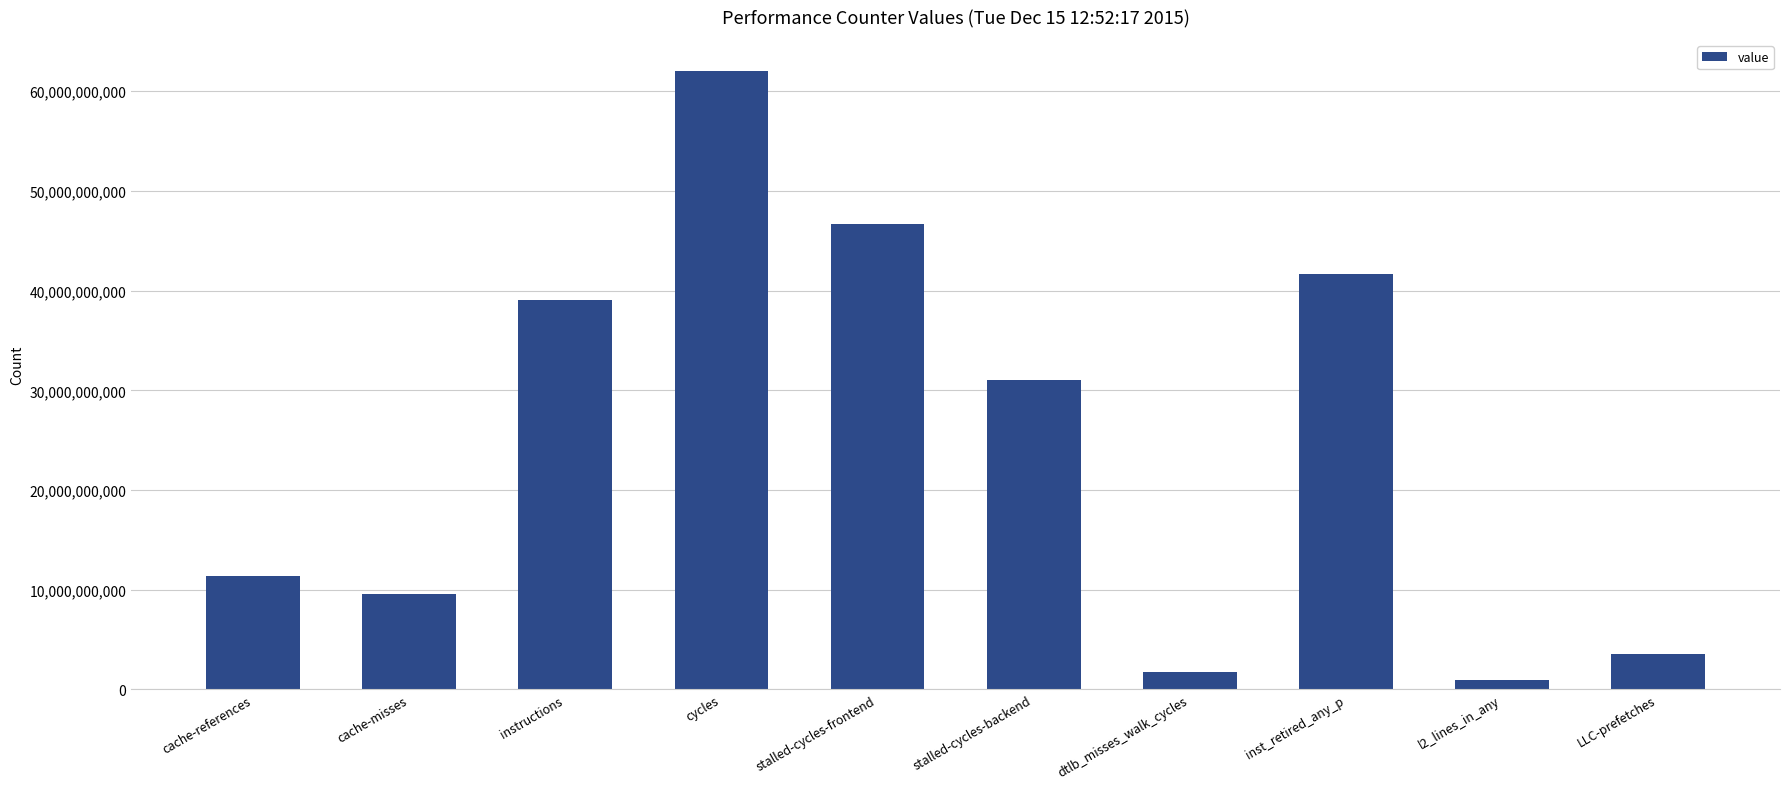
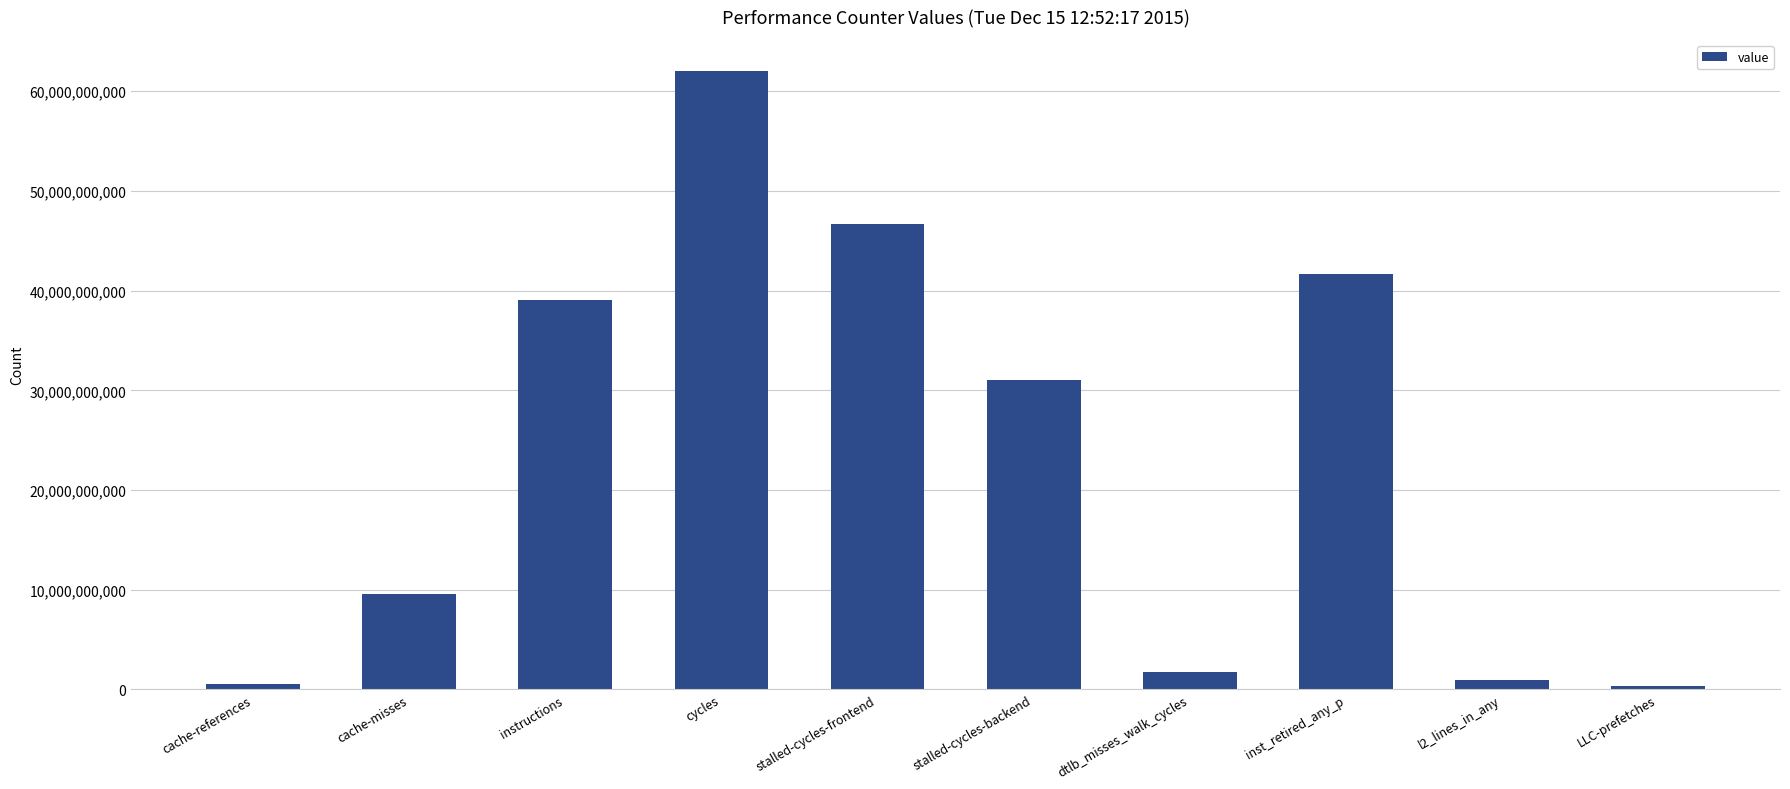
cache-references: 11,000,000,000 -> 1,000,000,000
LLC-prefetches: 4,000,000,000 -> 0
